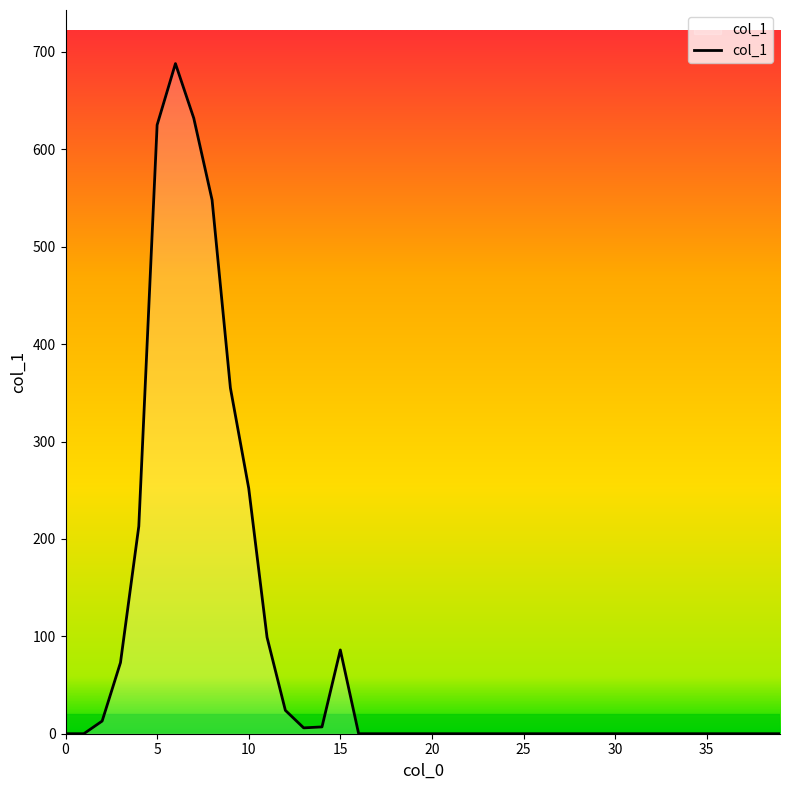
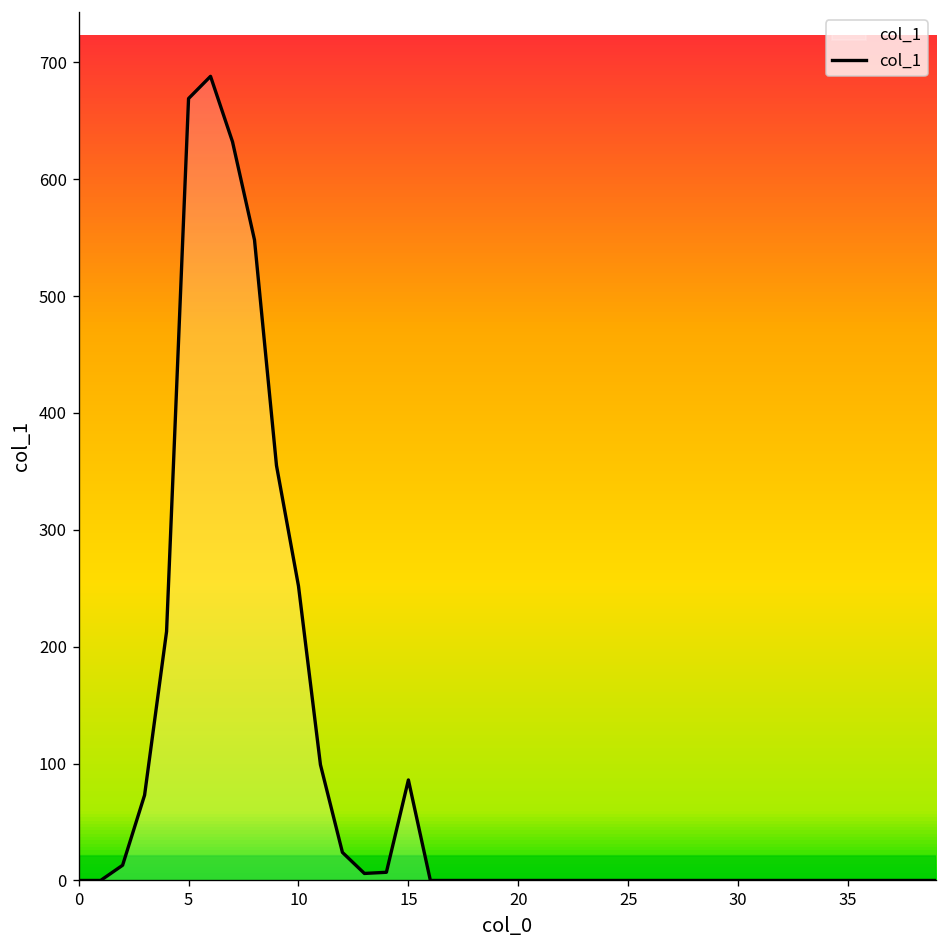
5: 630 -> 670
